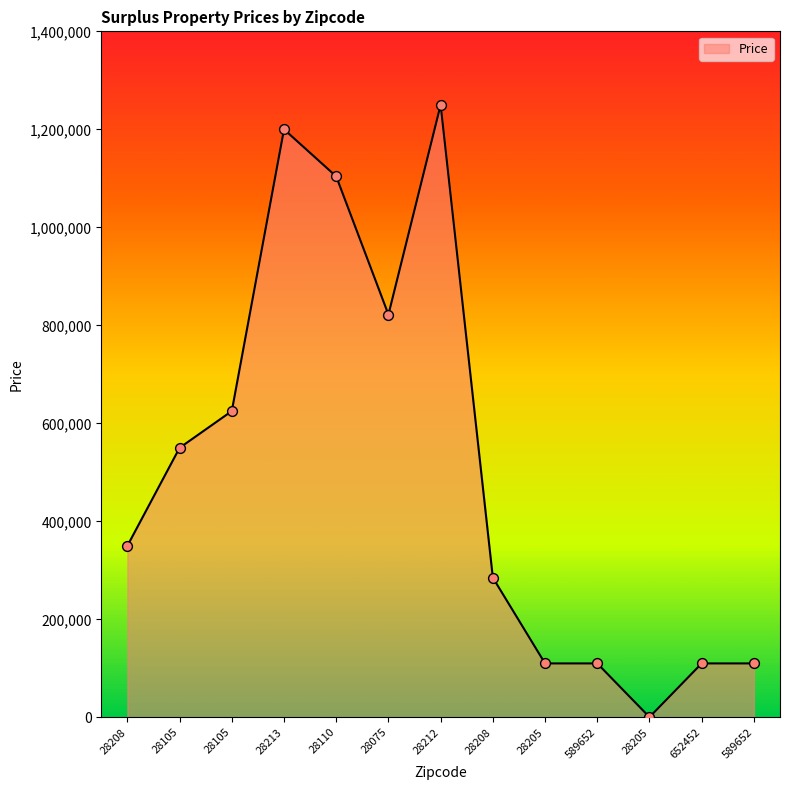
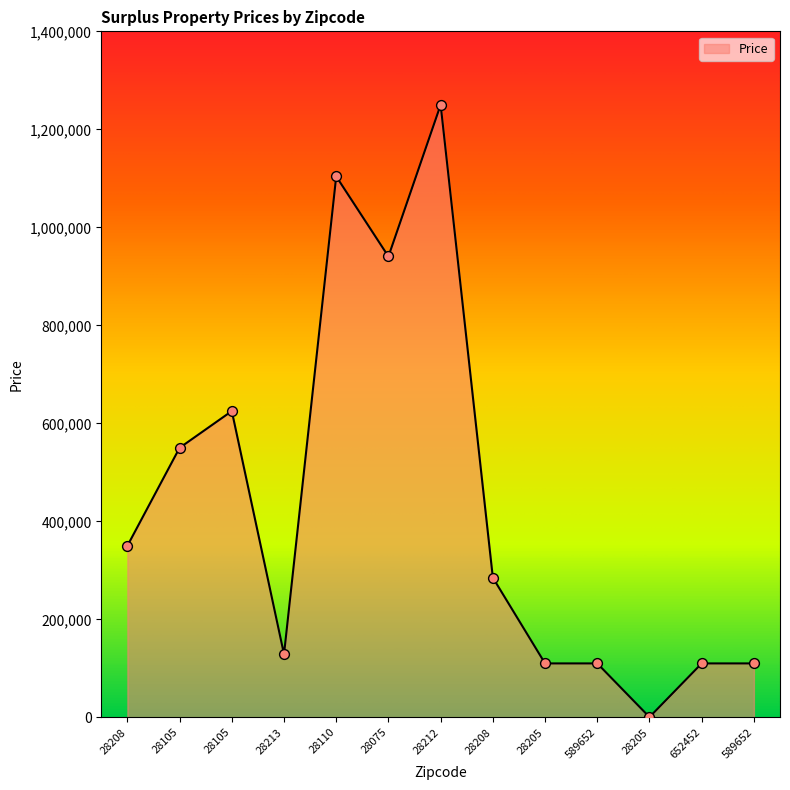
28213: 1,200,000 -> 130,000
28075: 820,000 -> 940,000
